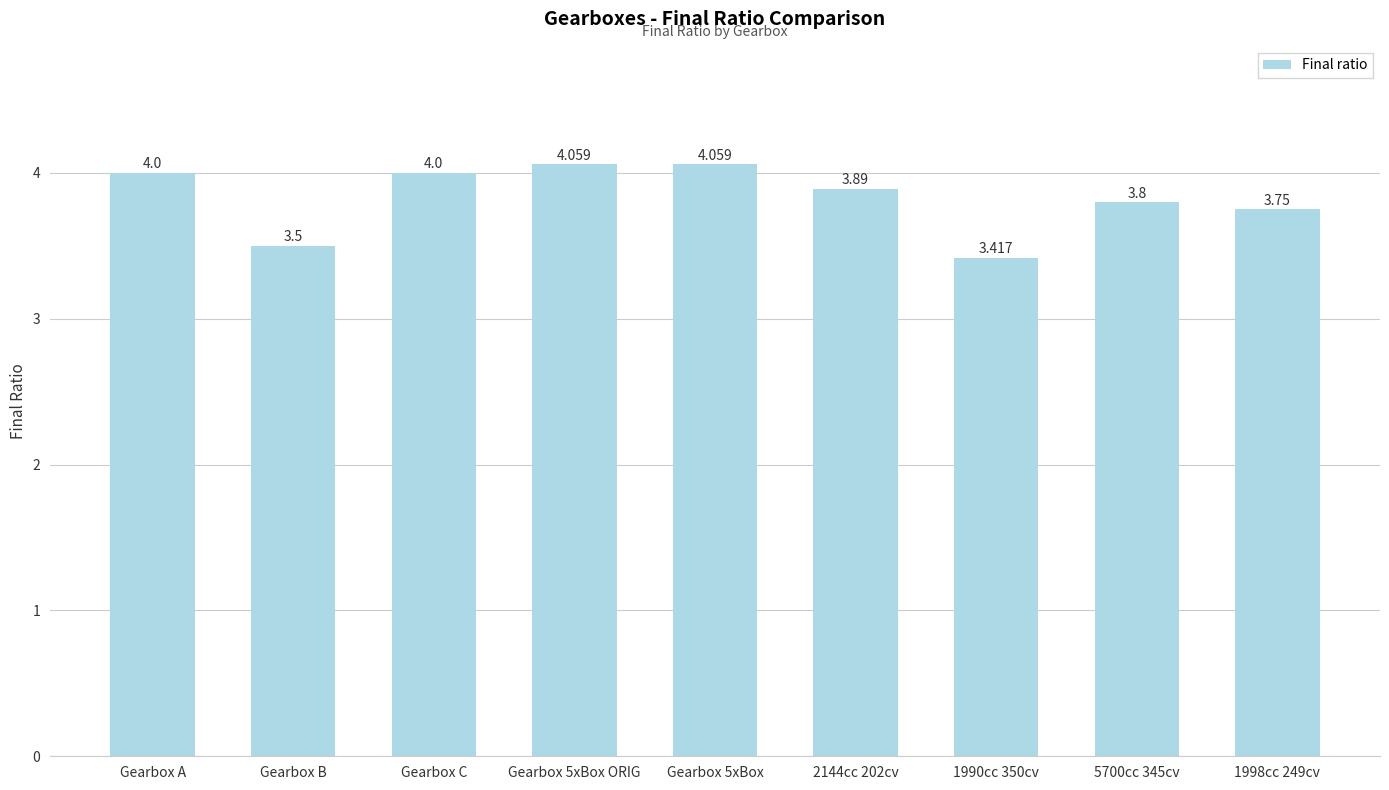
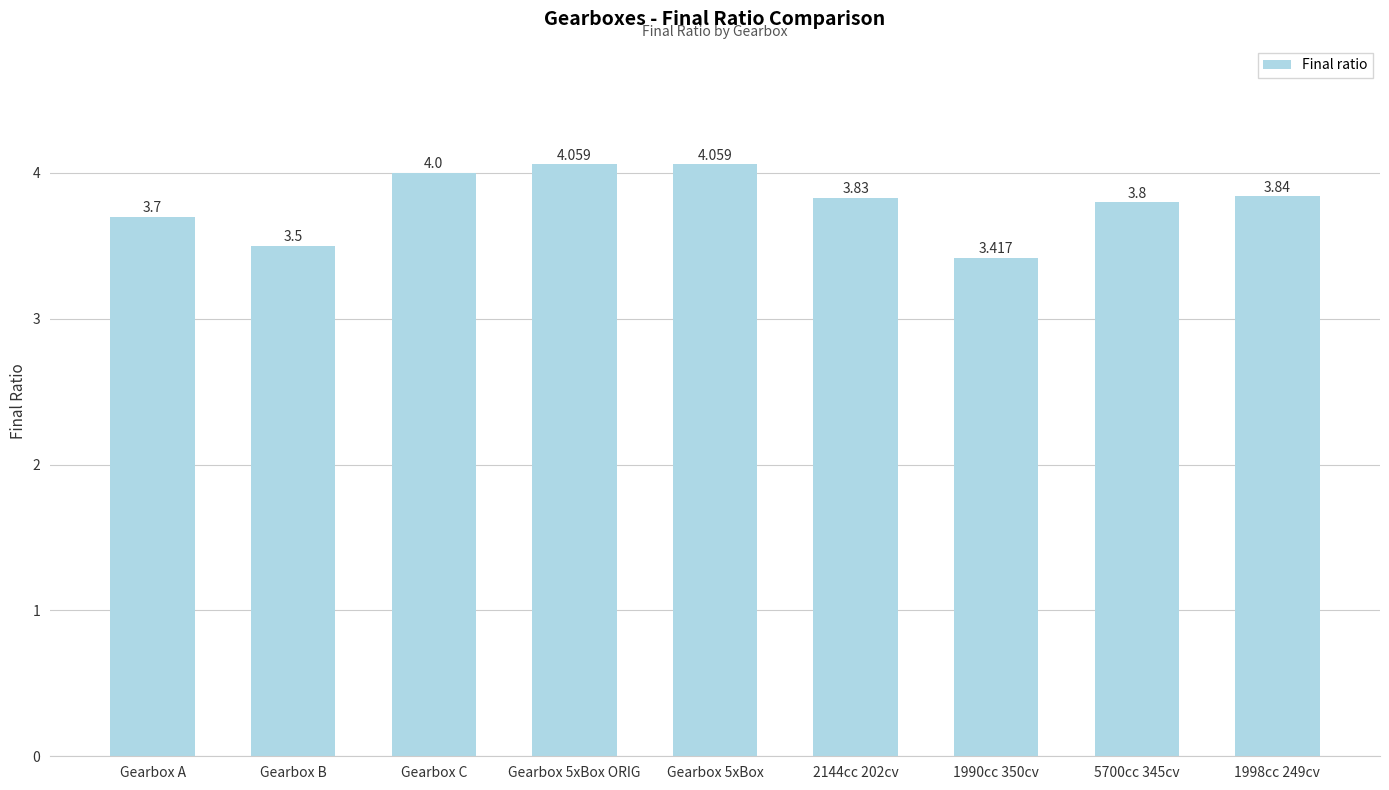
Gearbox A: 4.0 -> 3.7
2144cc 202cv: 3.89 -> 3.83
1998cc 249cv: 3.75 -> 3.84
